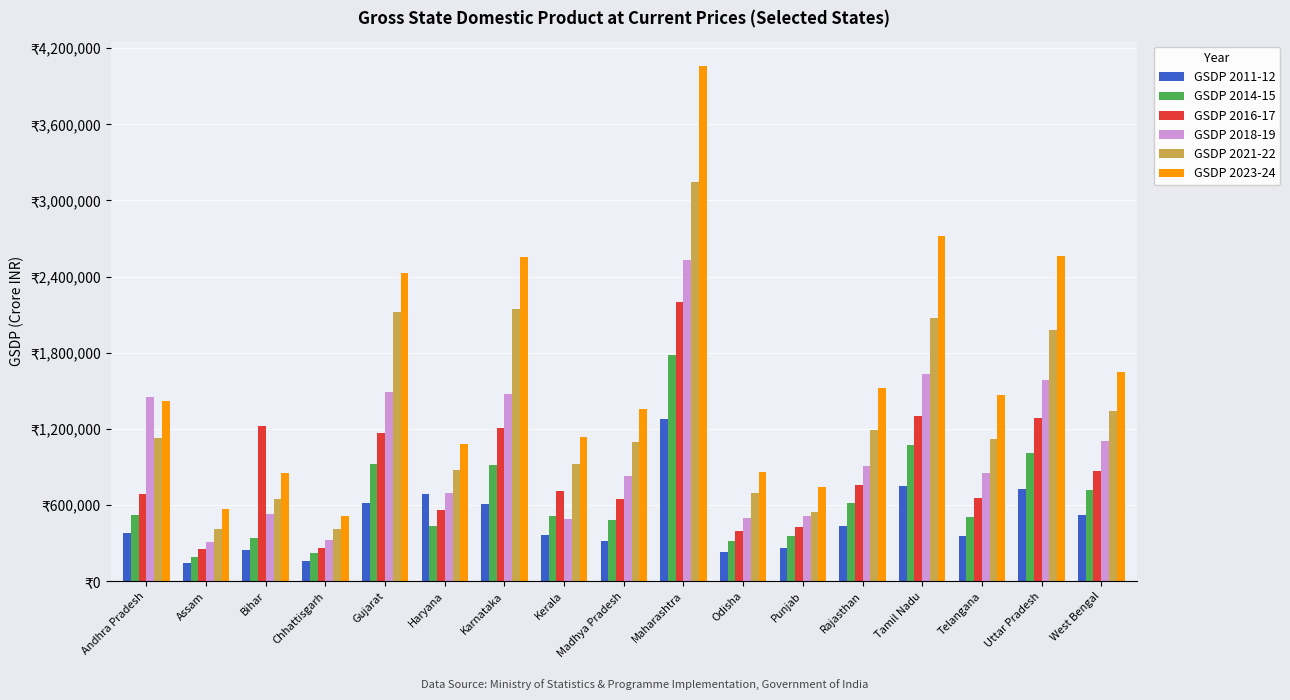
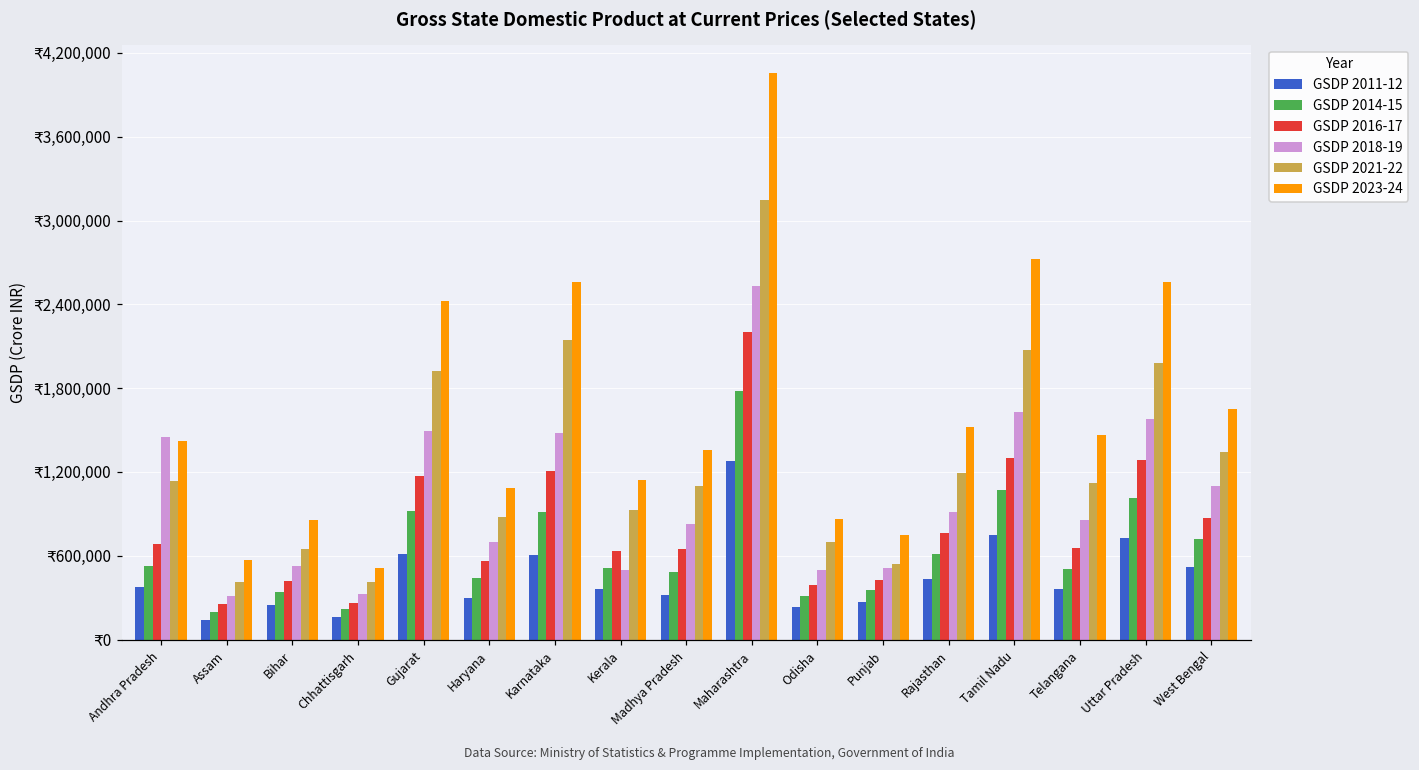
GSDP 2016-17, Bihar: ₹1,220,000 -> ₹420,000
GSDP 2021-22, Gujarat: ₹2,120,000 -> ₹1,920,000
GSDP 2011-12, Haryana: ₹690,000 -> ₹300,000
GSDP 2016-17, Kerala: ₹710,000 -> ₹630,000
